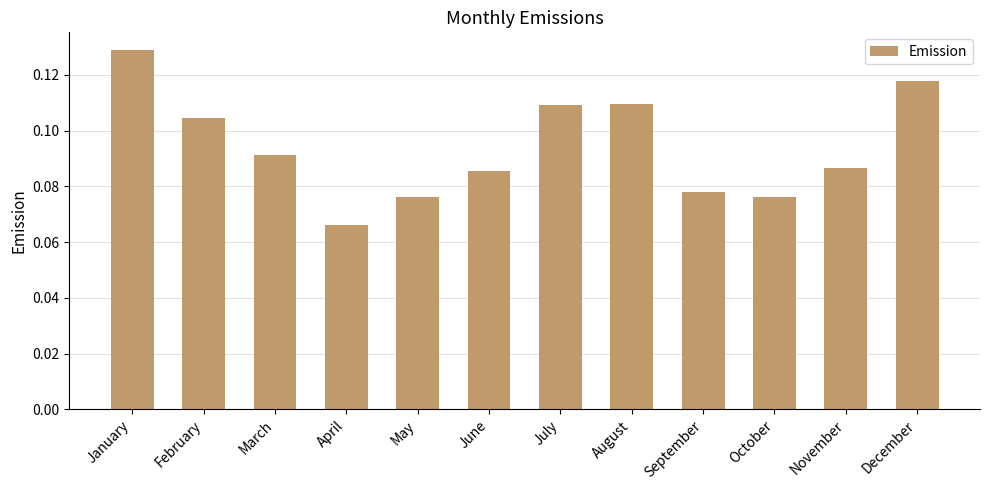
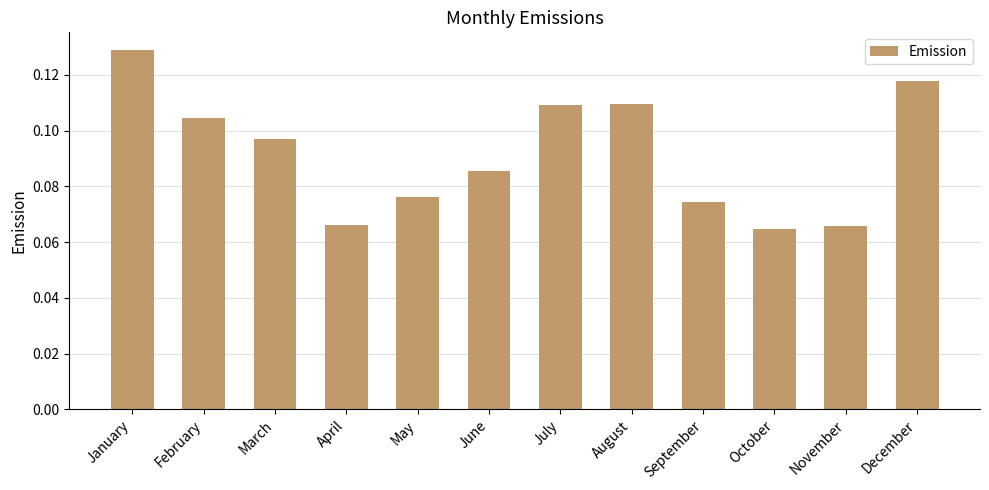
March: 0.091 -> 0.097
September: 0.078 -> 0.075
October: 0.076 -> 0.065
November: 0.087 -> 0.066
